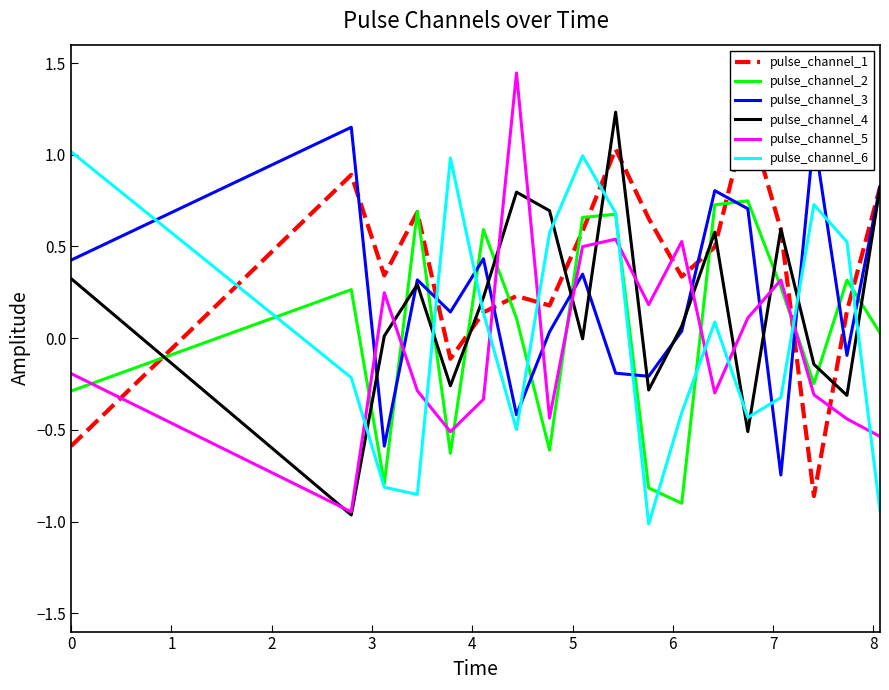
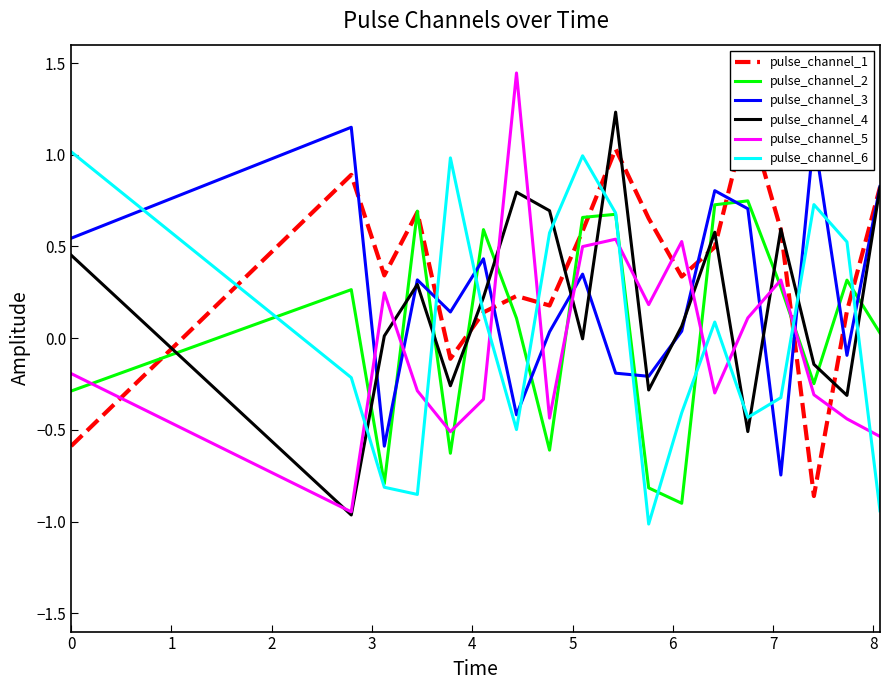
pulse_channel_3, 0: 0.43 -> 0.54
pulse_channel_4, 0: 0.32 -> 0.45
